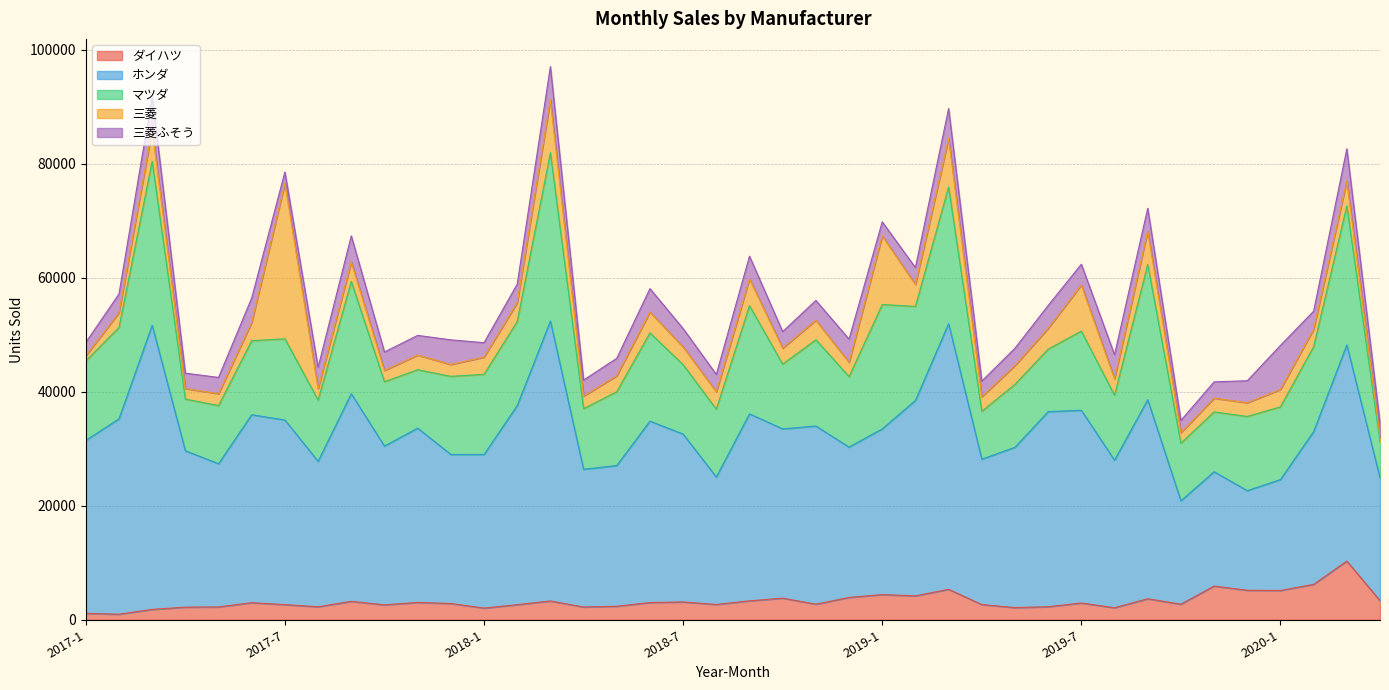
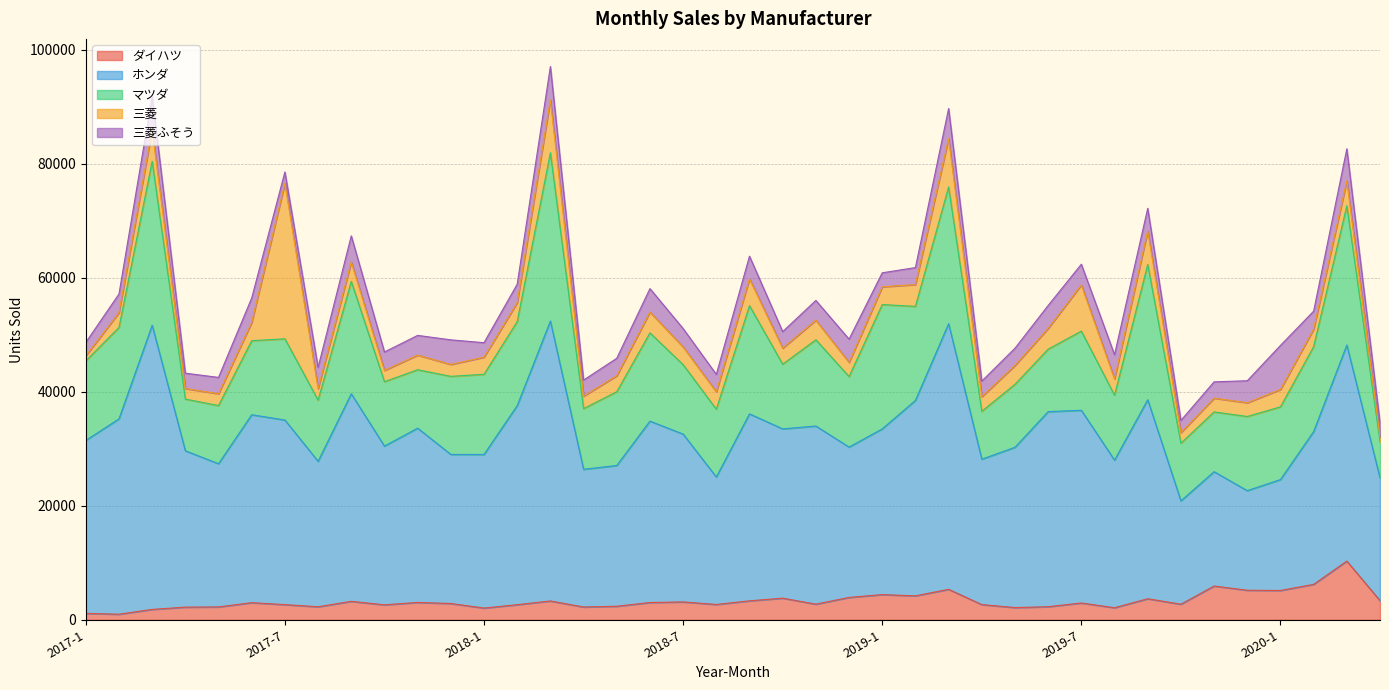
三菱, 2019-1: 12000 -> 3000
